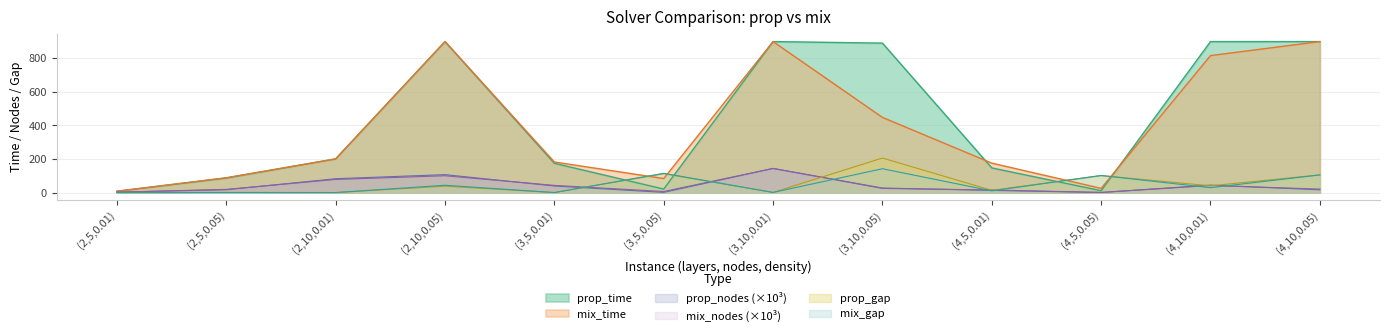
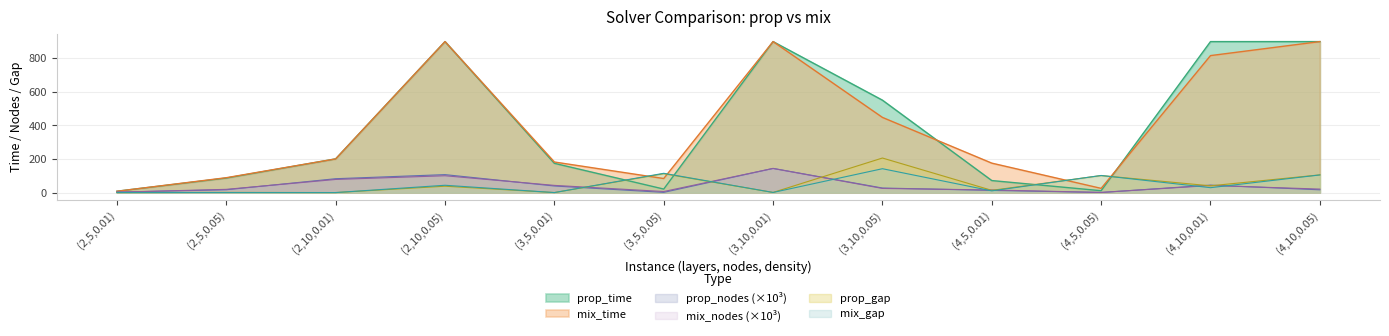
prop_time, (3,10,0.05): 890 -> 550
prop_time, (4,5,0.01): 150 -> 70
